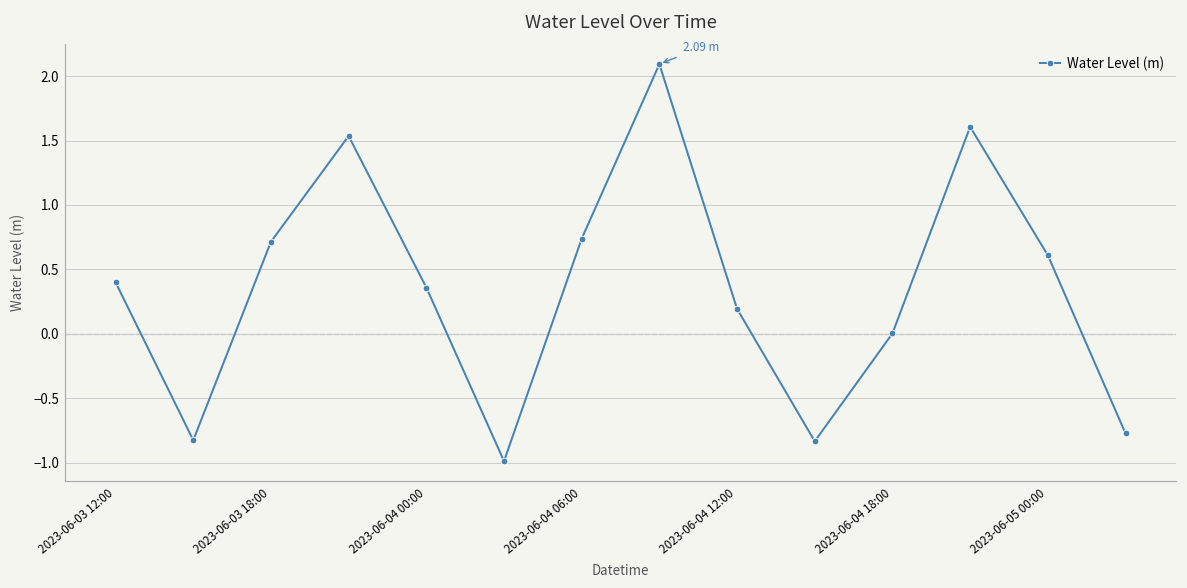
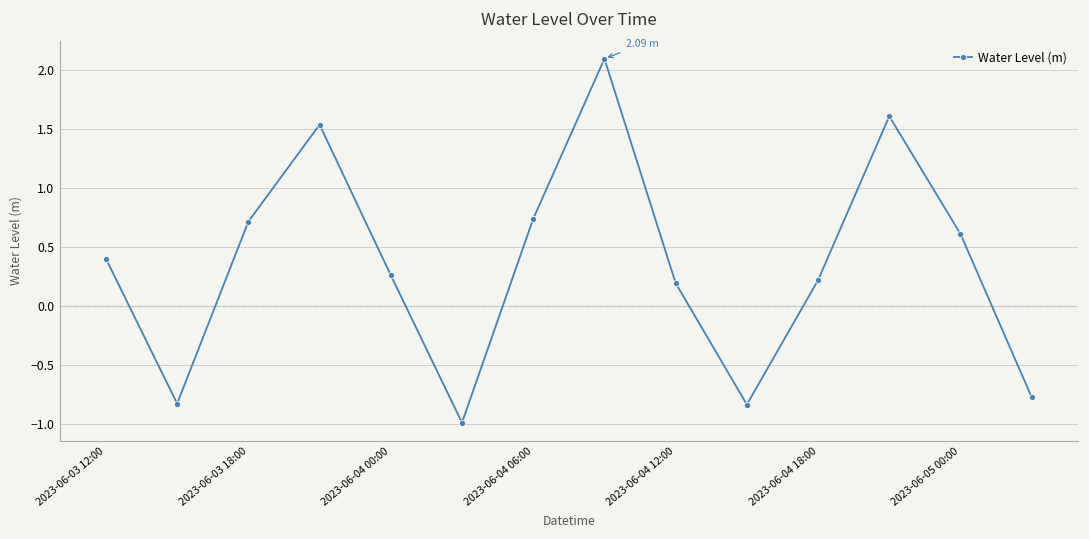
2023-06-04 00:00: 0.36 -> 0.26
2023-06-04 18:00: 0.00 -> 0.22
